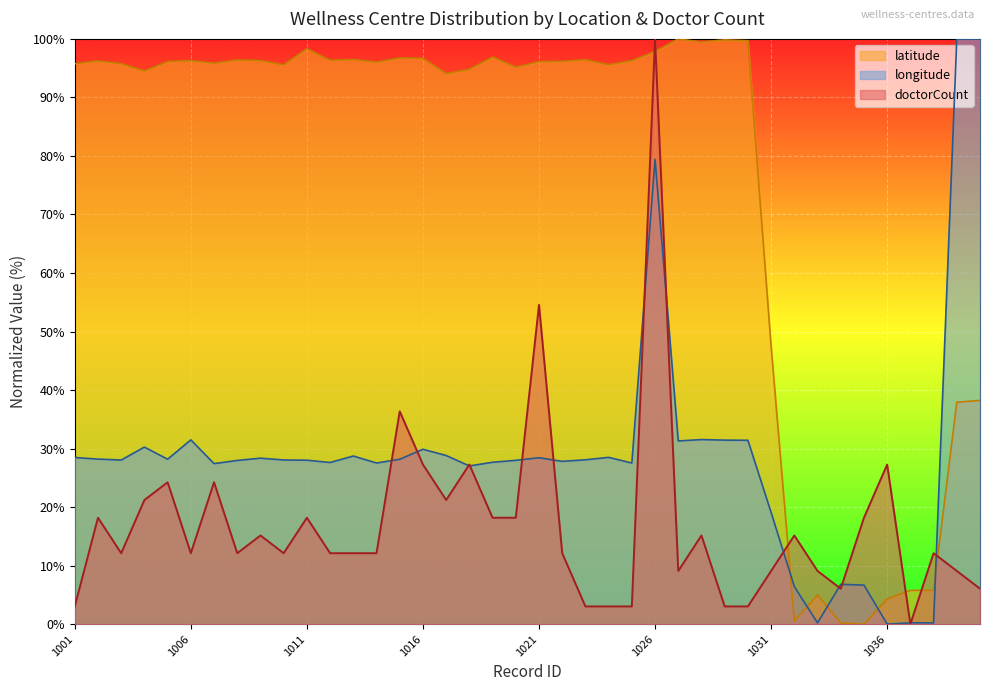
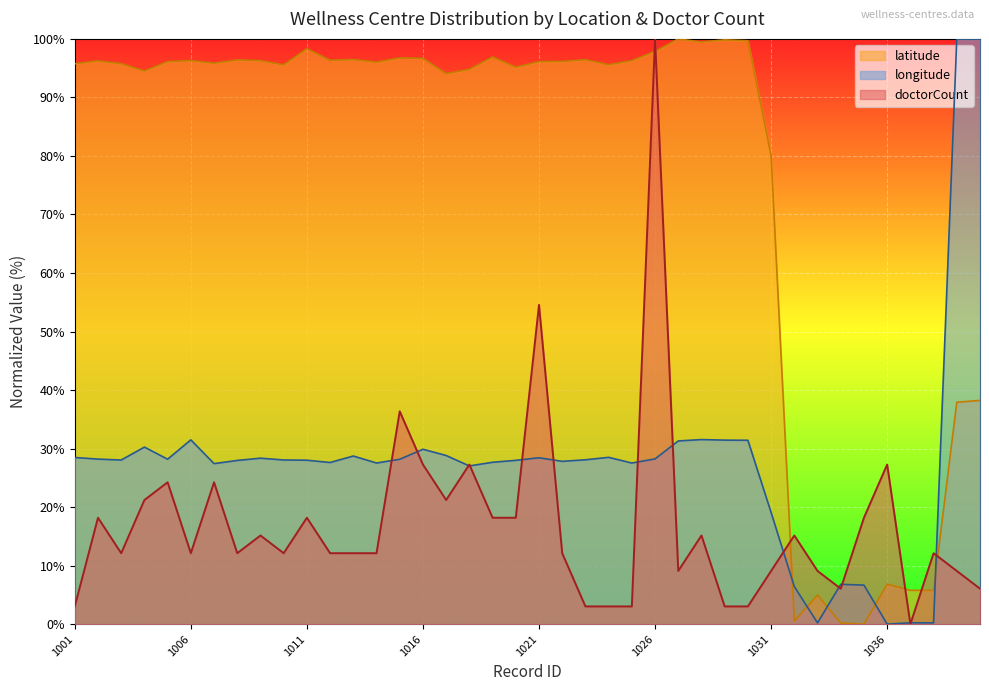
longitude, 1026: 79% -> 28%
latitude, 1031: 47% -> 80%
latitude, 1036: 4% -> 7%
